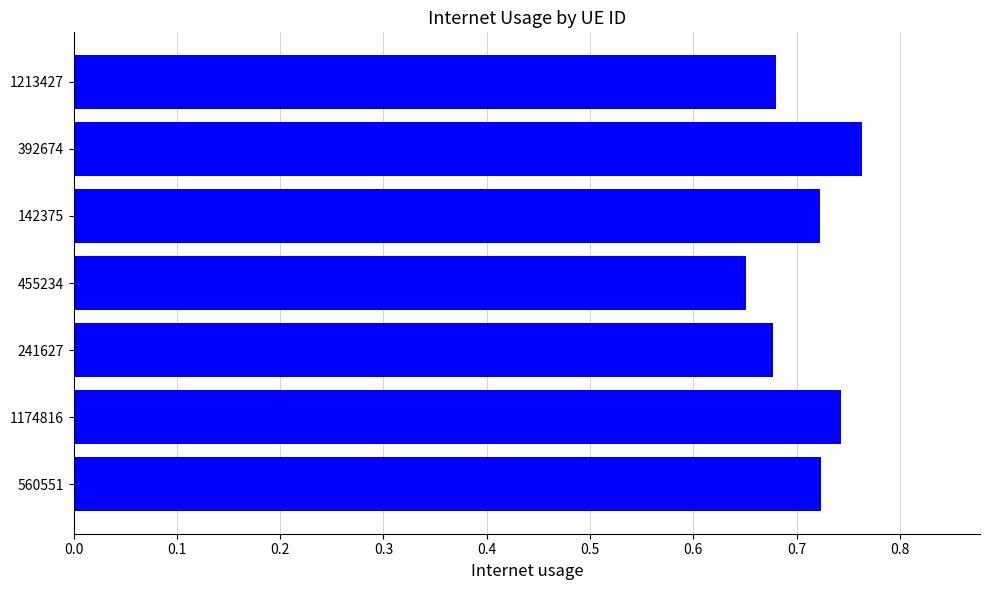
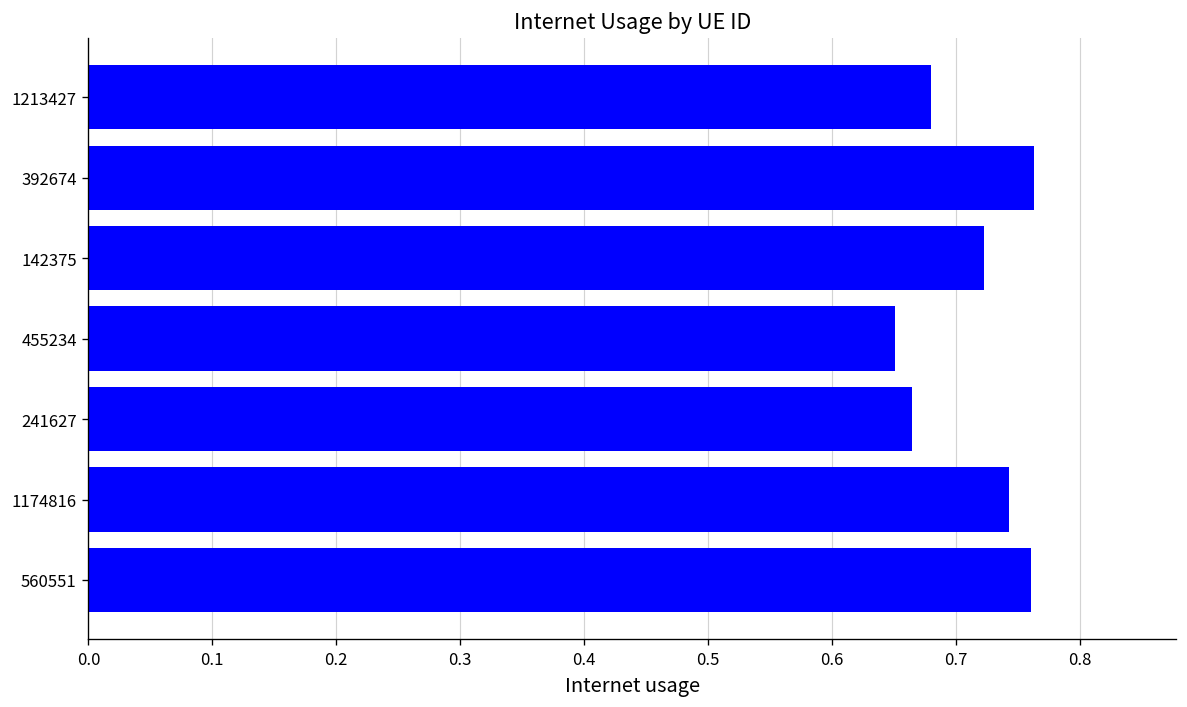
241627: 0.677 -> 0.665
560551: 0.723 -> 0.760
